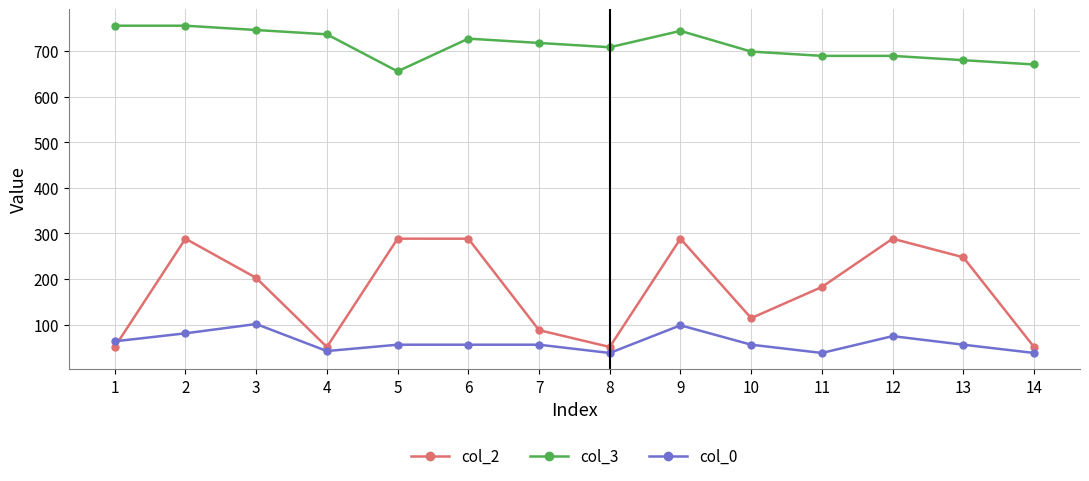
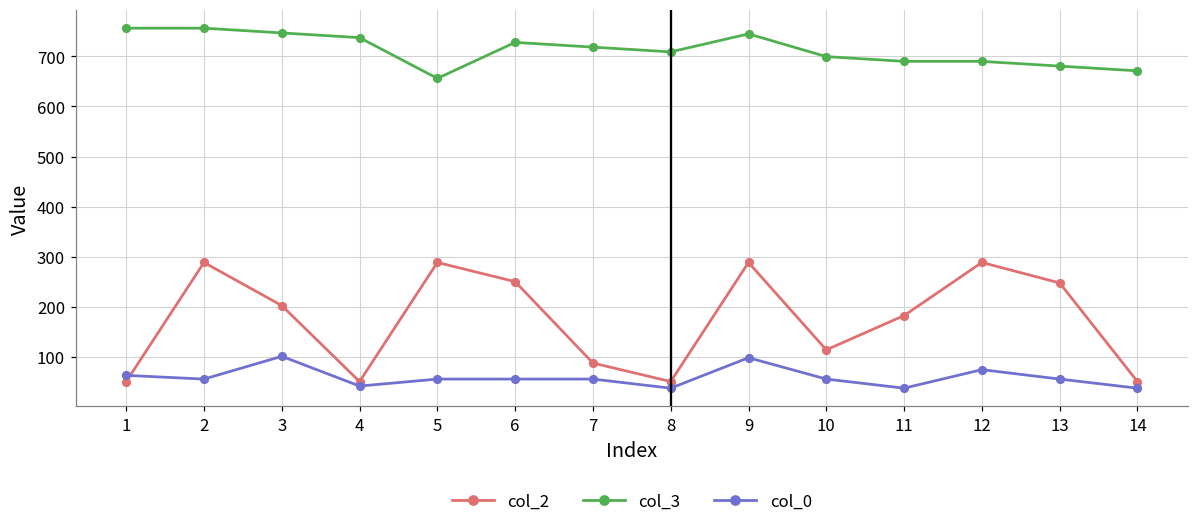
col_0, 2: 80 -> 60
col_2, 6: 290 -> 250
